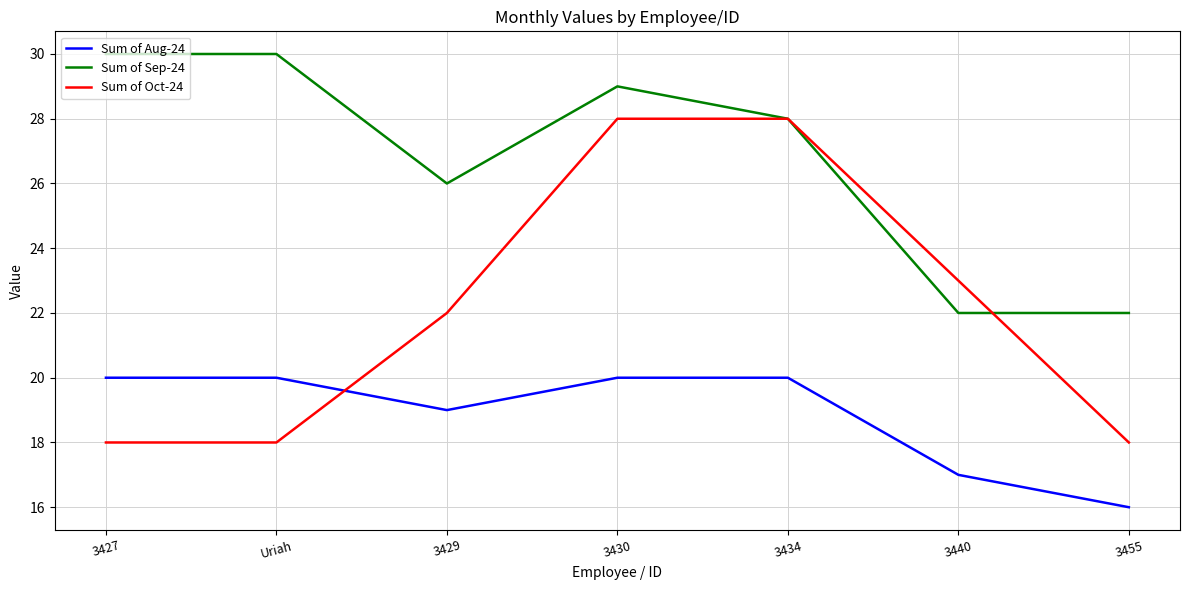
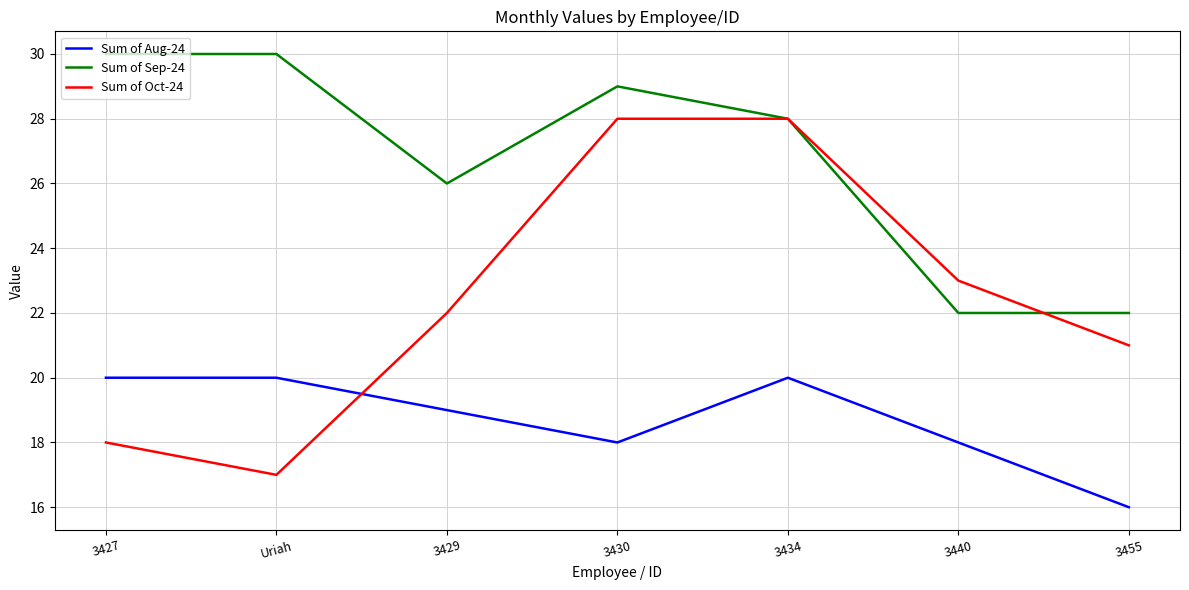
Sum of Oct-24, Uriah: 18 -> 17
Sum of Aug-24, 3430: 20 -> 18
Sum of Aug-24, 3440: 17 -> 18
Sum of Oct-24, 3455: 18 -> 21
